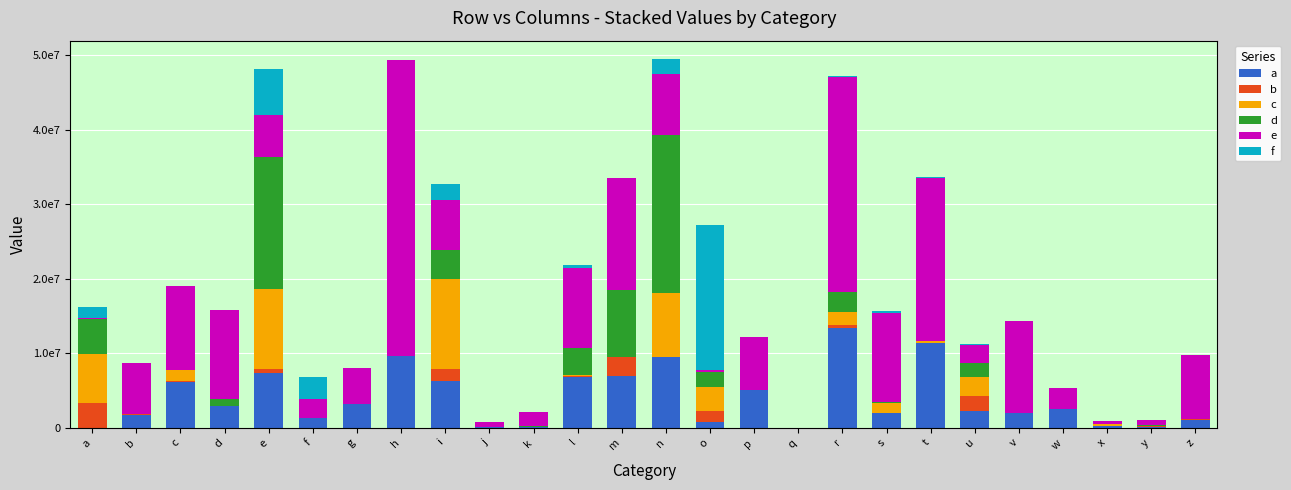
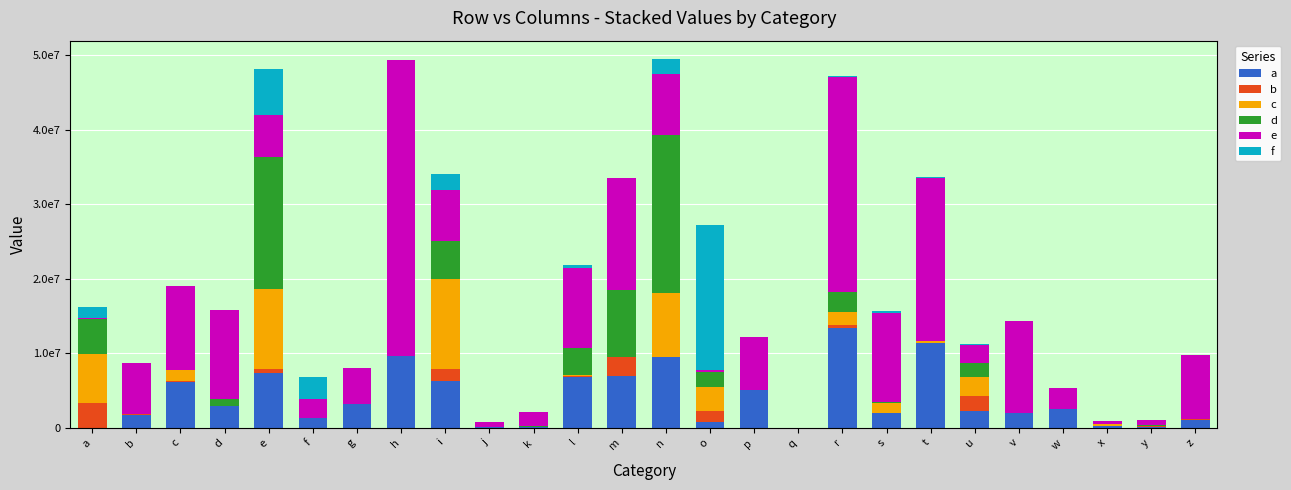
d, i: 4000000 -> 5000000
